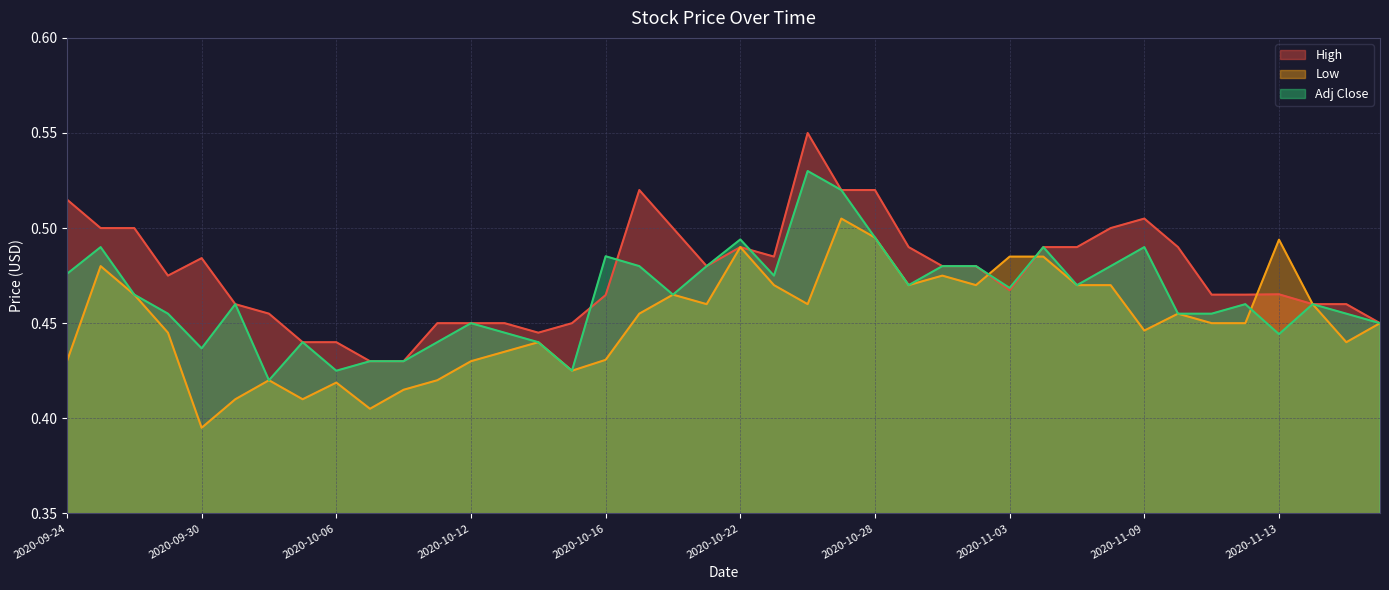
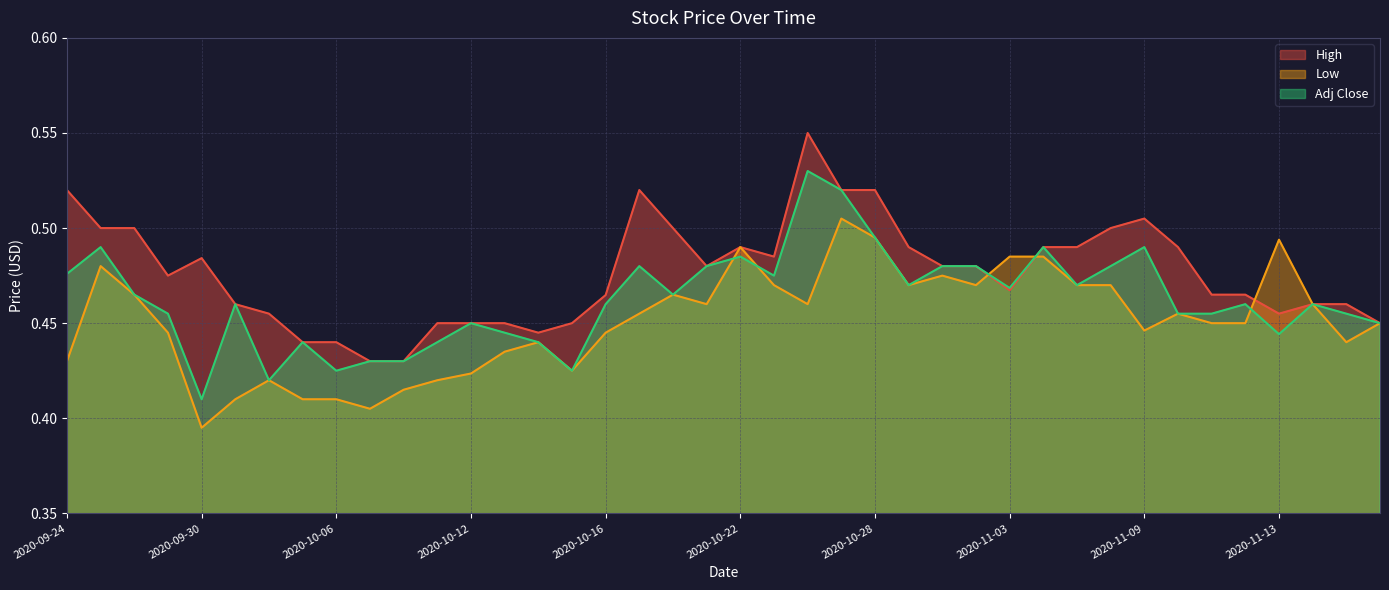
High, 2020-09-24: 0.515 -> 0.520
Adj Close, 2020-09-30: 0.437 -> 0.410
Low, 2020-10-06: 0.419 -> 0.410
Low, 2020-10-12: 0.430 -> 0.424
Low, 2020-10-16: 0.431 -> 0.445
Adj Close, 2020-10-16: 0.485 -> 0.460
Adj Close, 2020-10-22: 0.494 -> 0.485
High, 2020-11-13: 0.465 -> 0.455
